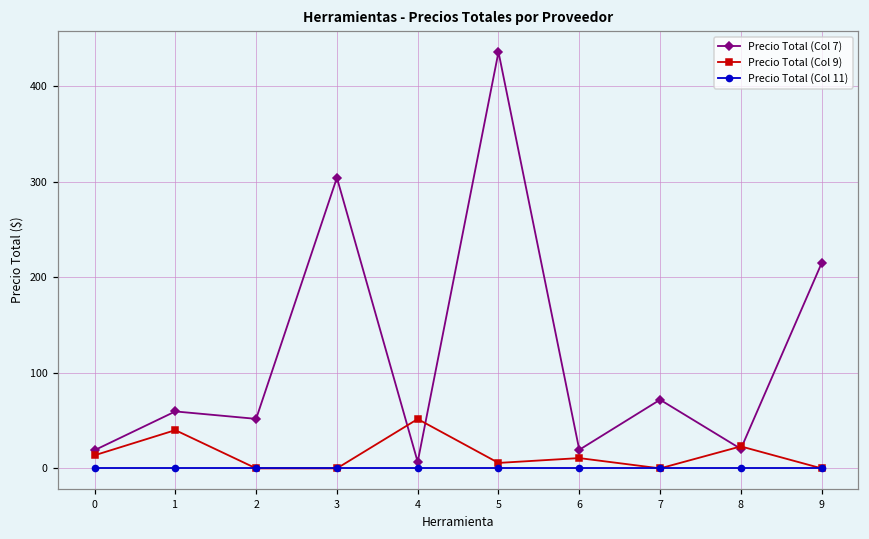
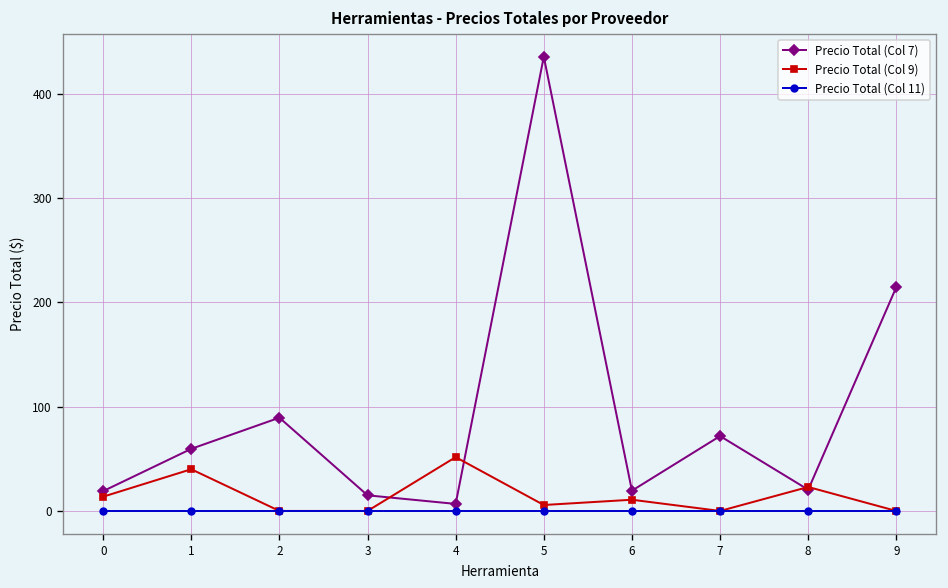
Precio Total (Col 7), 2: 50 -> 90
Precio Total (Col 7), 3: 300 -> 20
